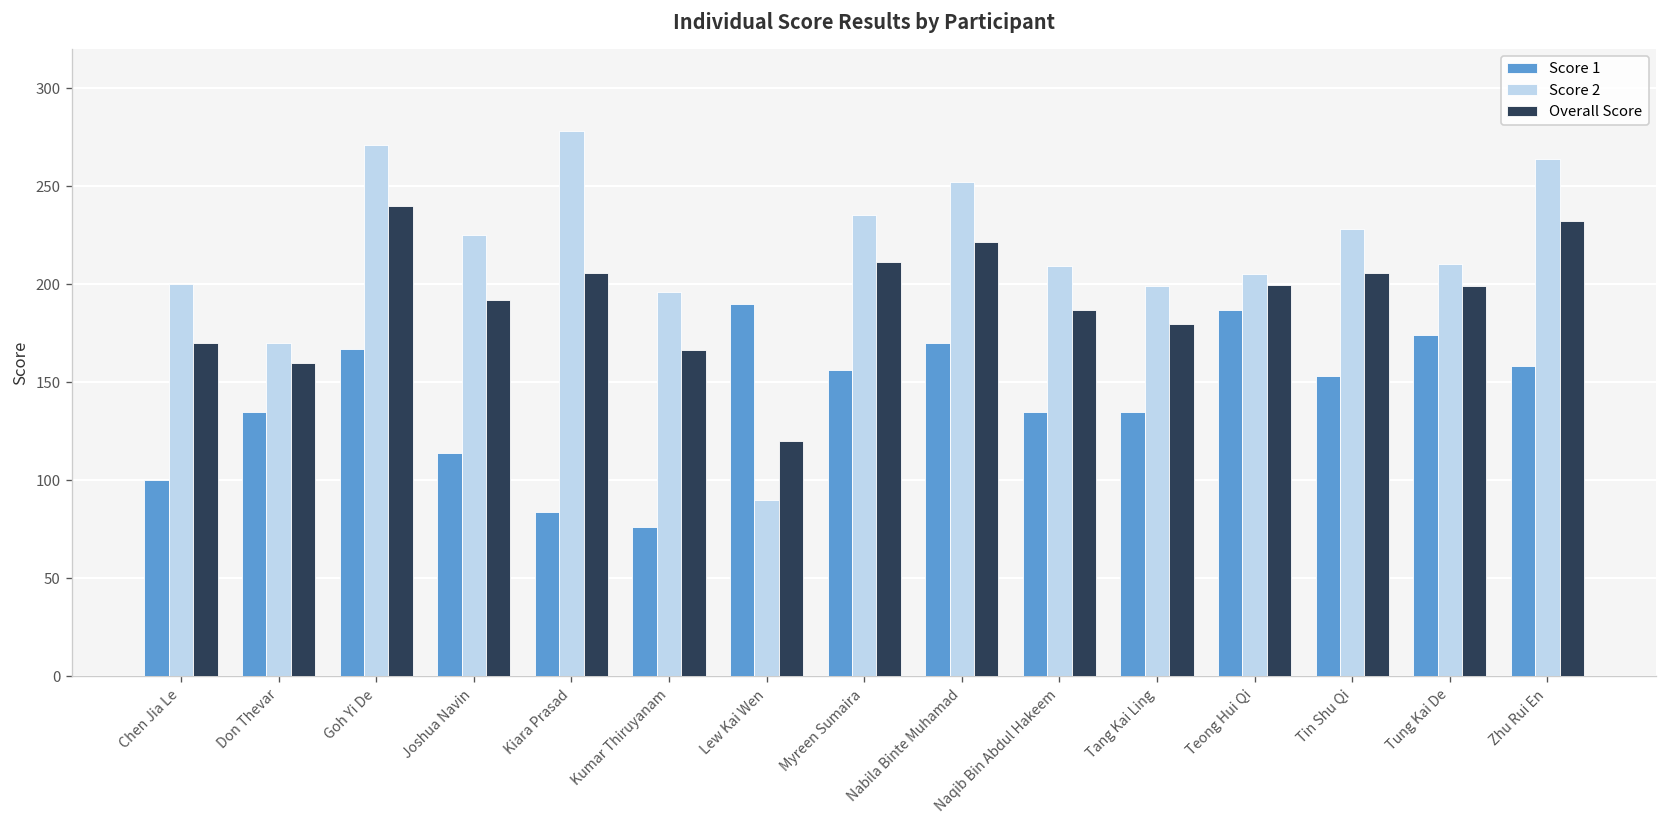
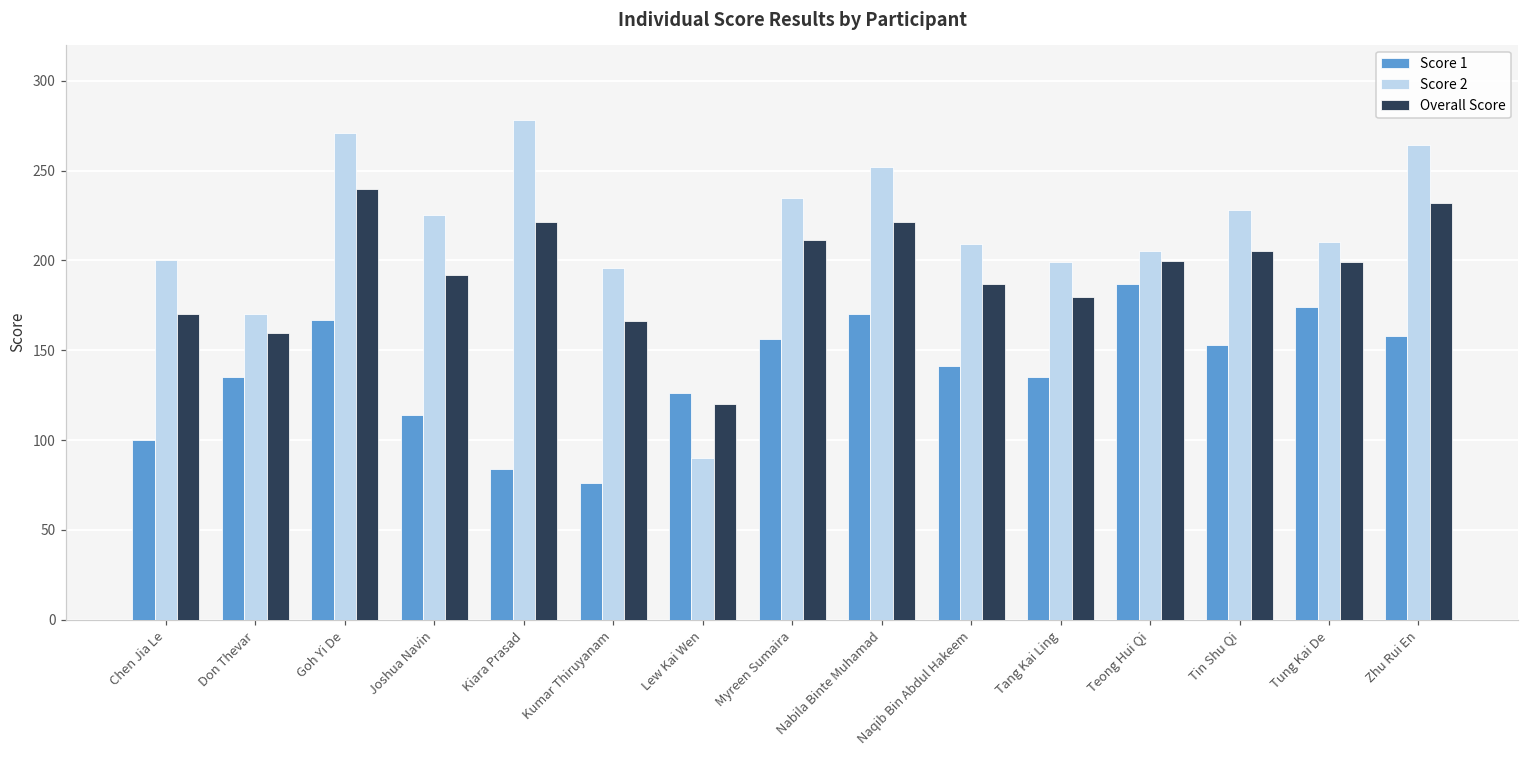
Overall Score, Kiara Prasad: 206 -> 222
Score 1, Lew Kai Wen: 190 -> 126
Score 1, Naqib Bin Abdul Hakeem: 135 -> 141
